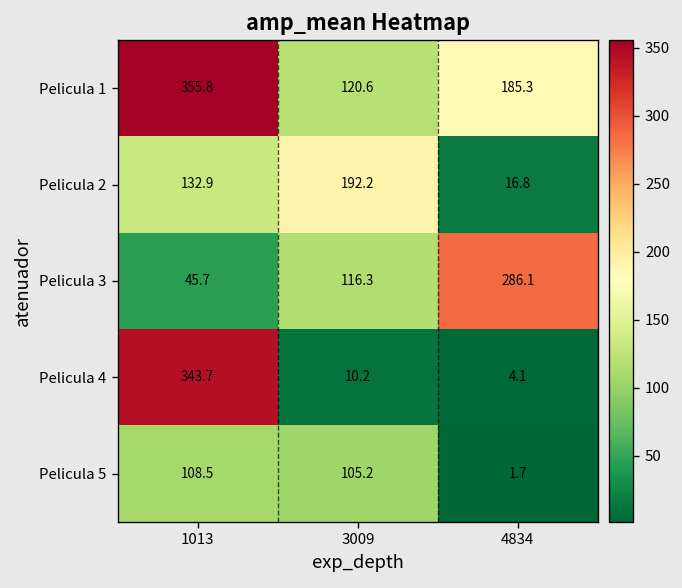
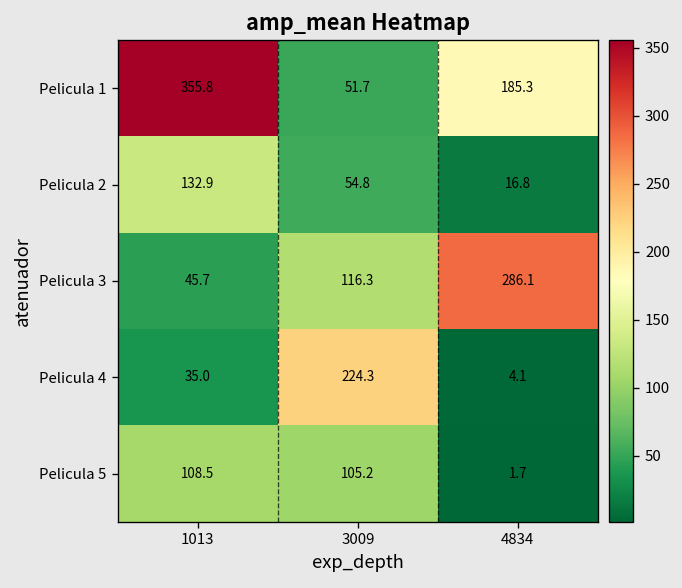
Pelicula 1, 3009: 120.6 -> 51.7
Pelicula 2, 3009: 192.2 -> 54.8
Pelicula 4, 1013: 343.7 -> 35.0
Pelicula 4, 3009: 10.2 -> 224.3
